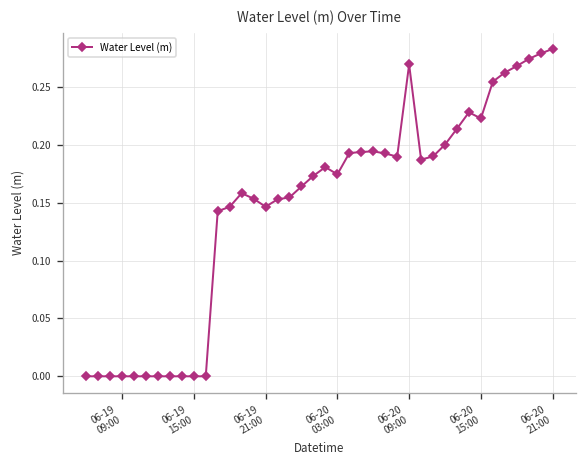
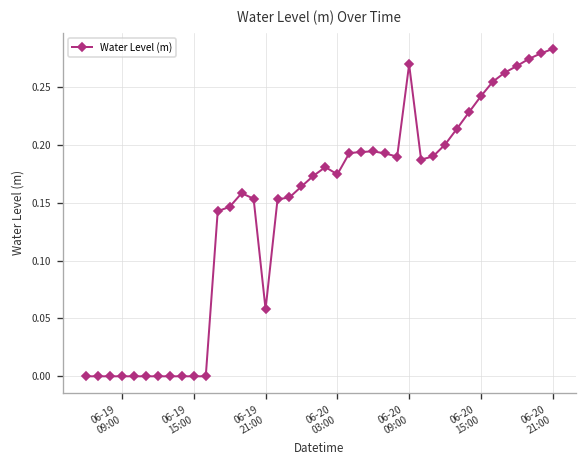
06-19 21:00: 0.15 -> 0.06
06-20 15:00: 0.22 -> 0.24
